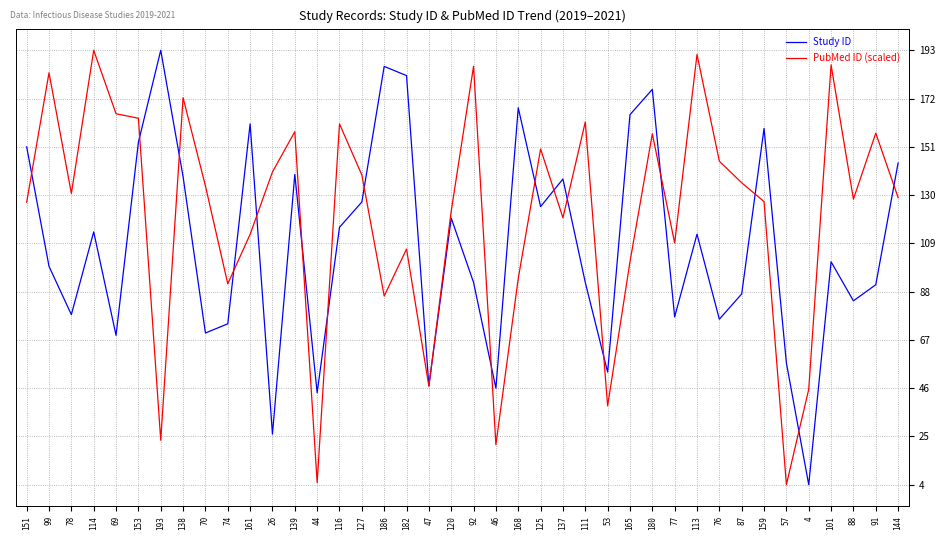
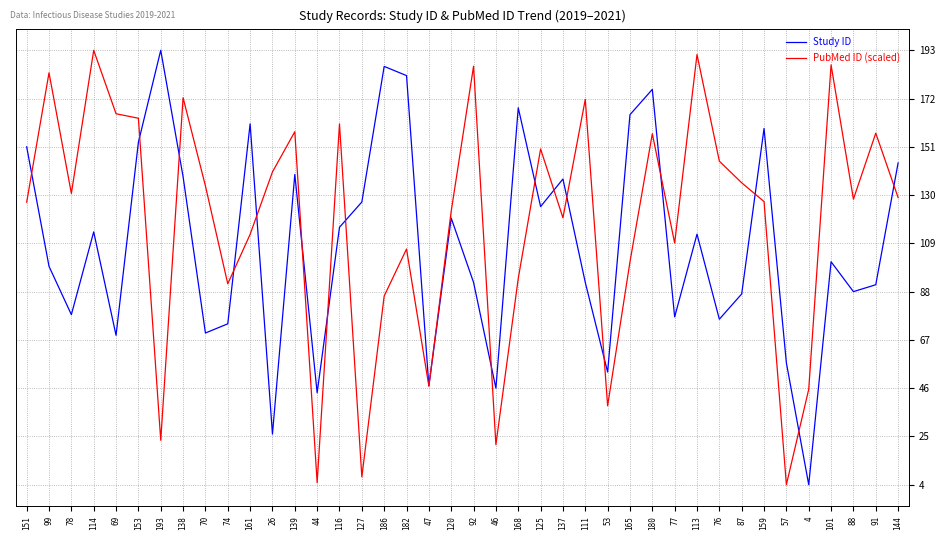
PubMed ID (scaled), 127: 139 -> 7
PubMed ID (scaled), 111: 162 -> 172
Study ID, 88: 84 -> 88
